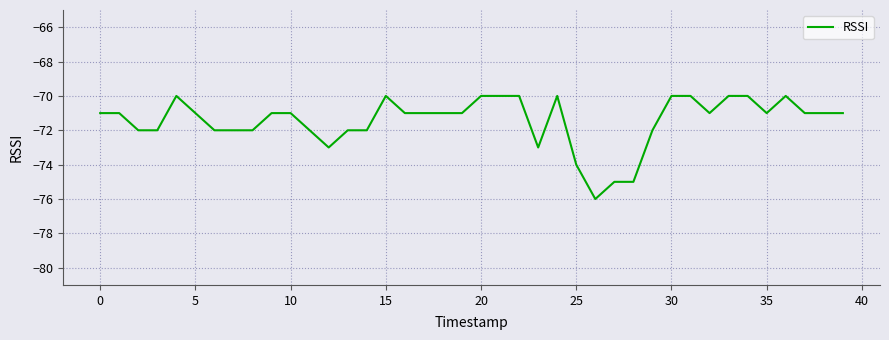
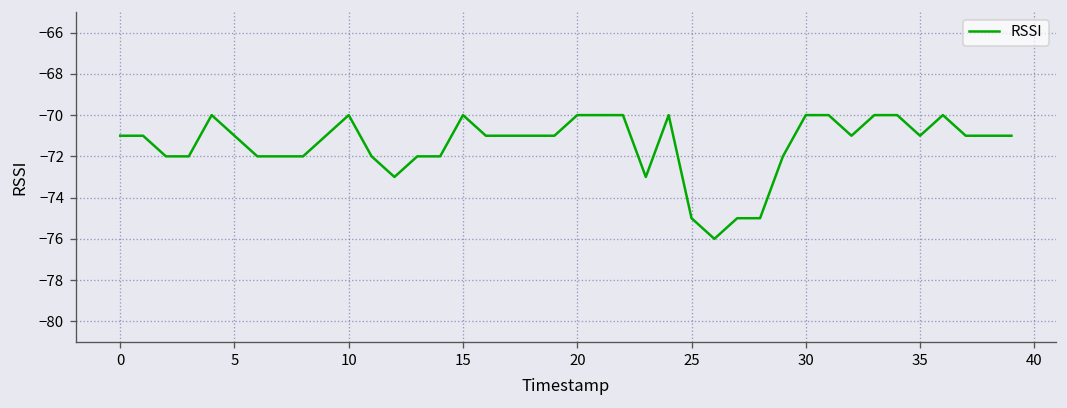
10: -71 -> -70
25: -74 -> -75
